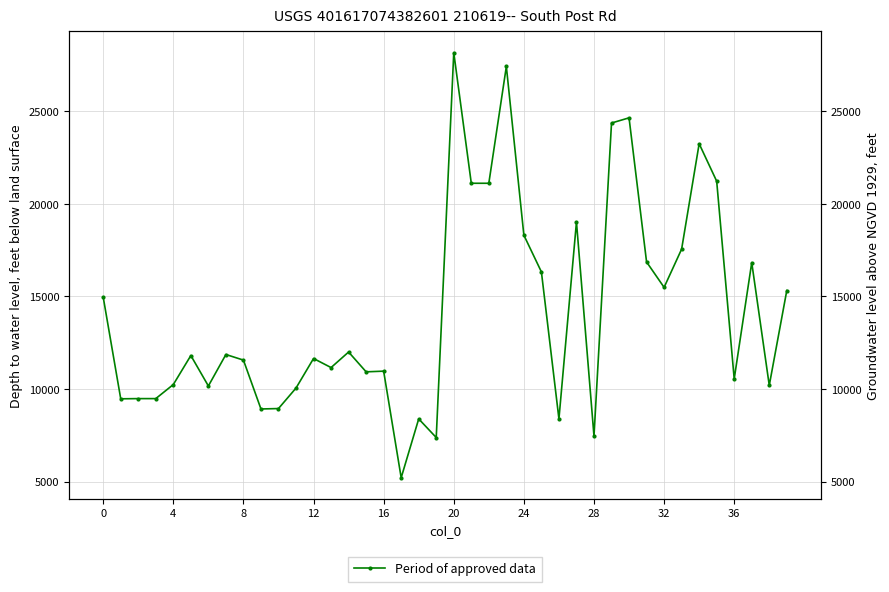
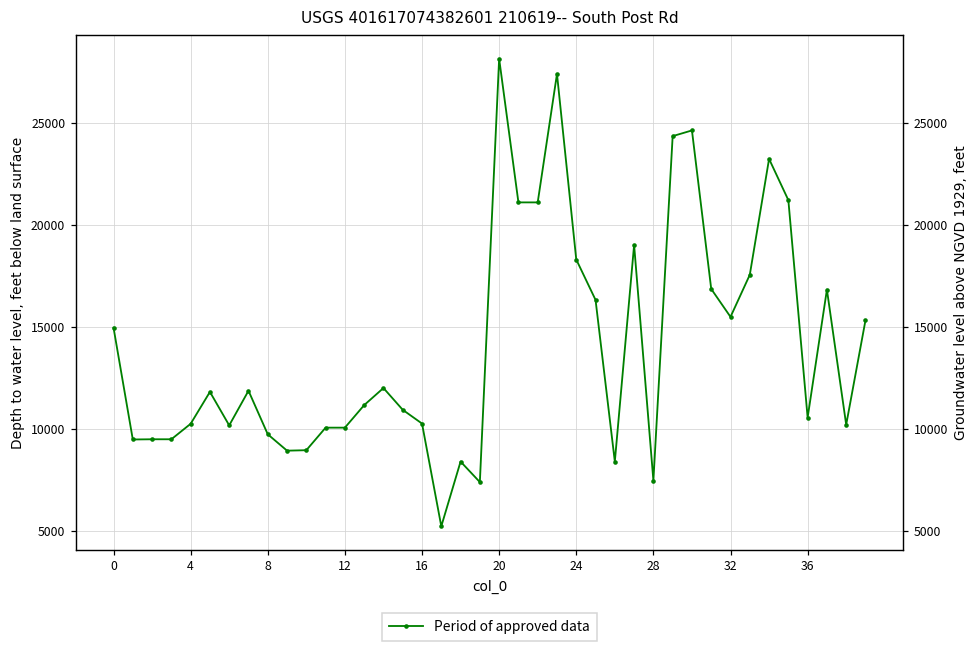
8: 11600 -> 9700
12: 11700 -> 10100
16: 11000 -> 10300
